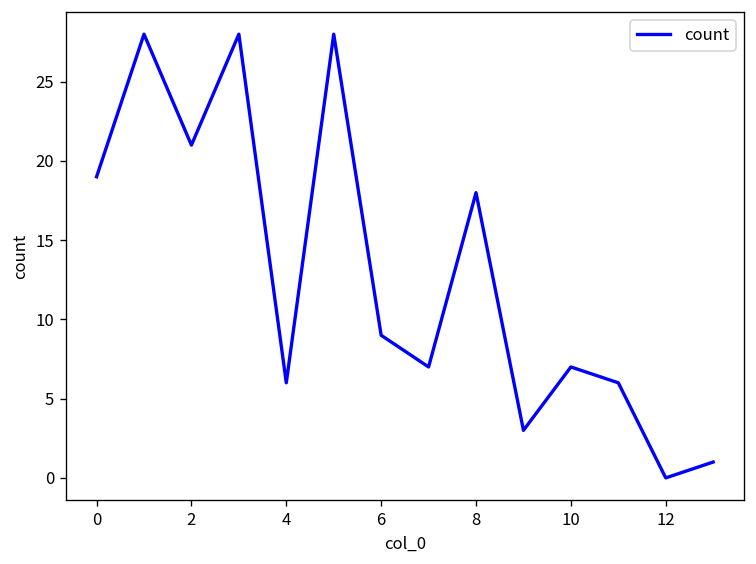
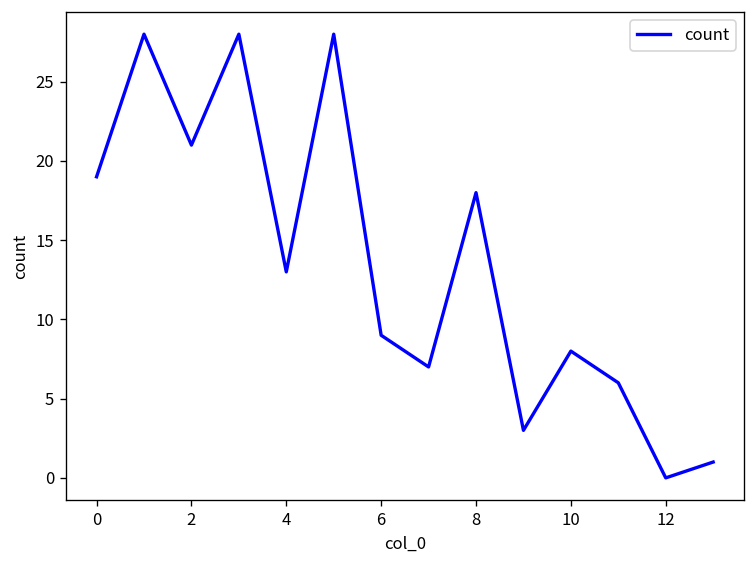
4: 6 -> 13
10: 7 -> 8
